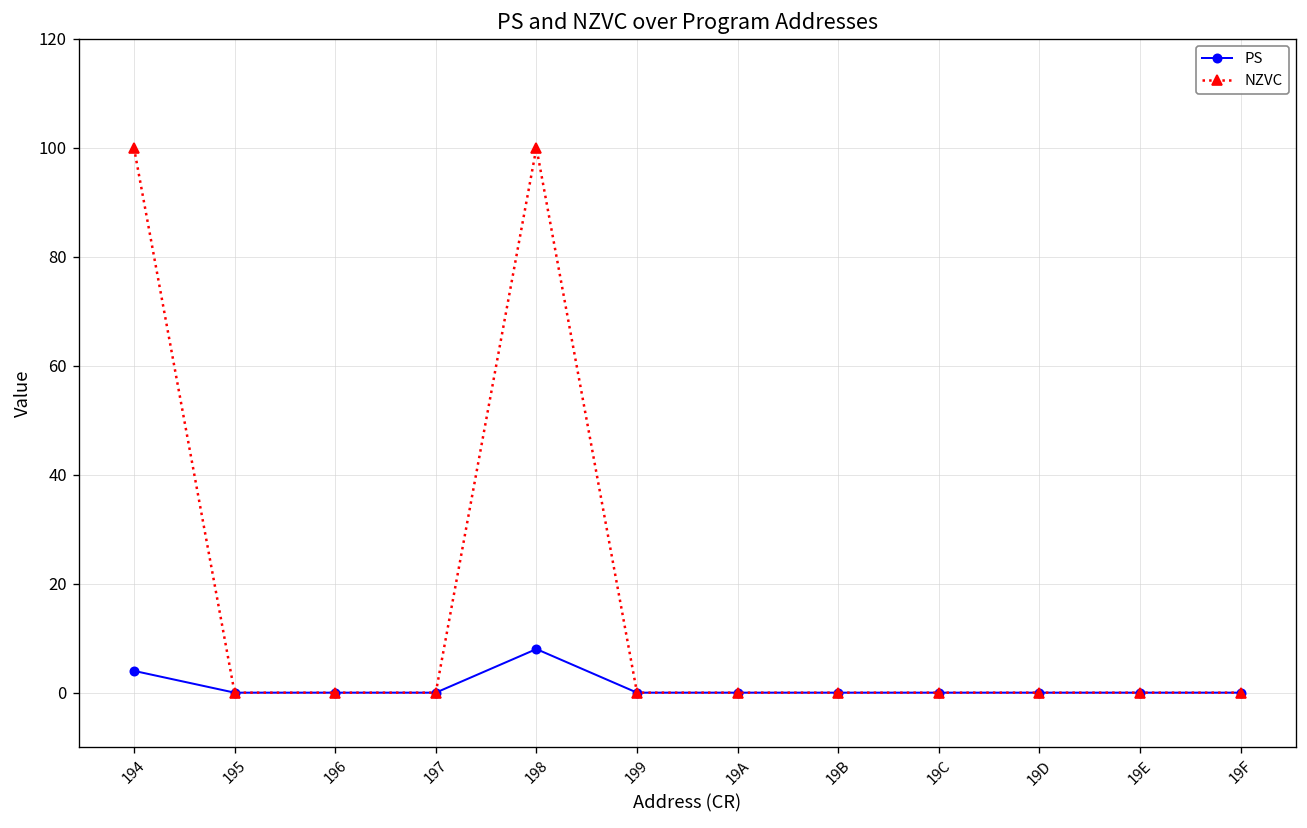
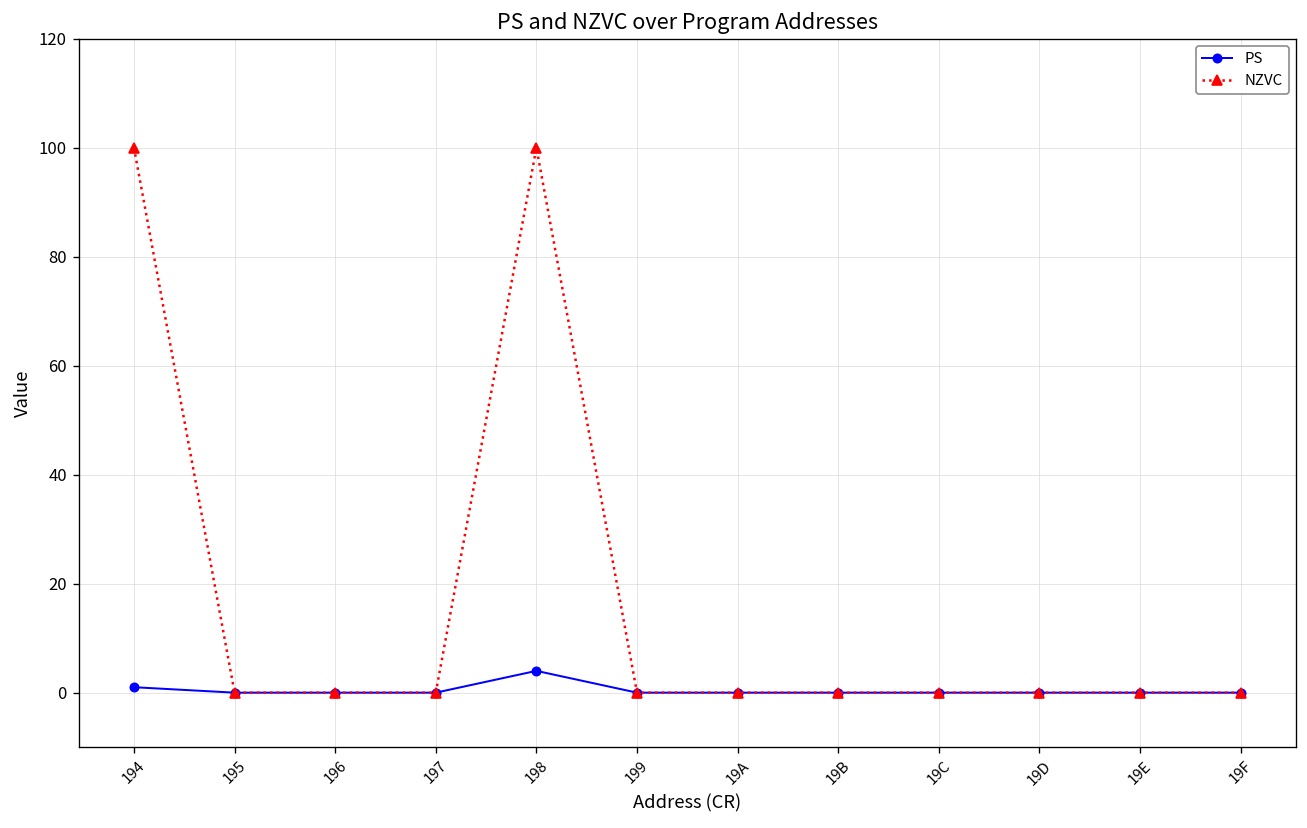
PS, 194: 4 -> 1
PS, 198: 8 -> 4
